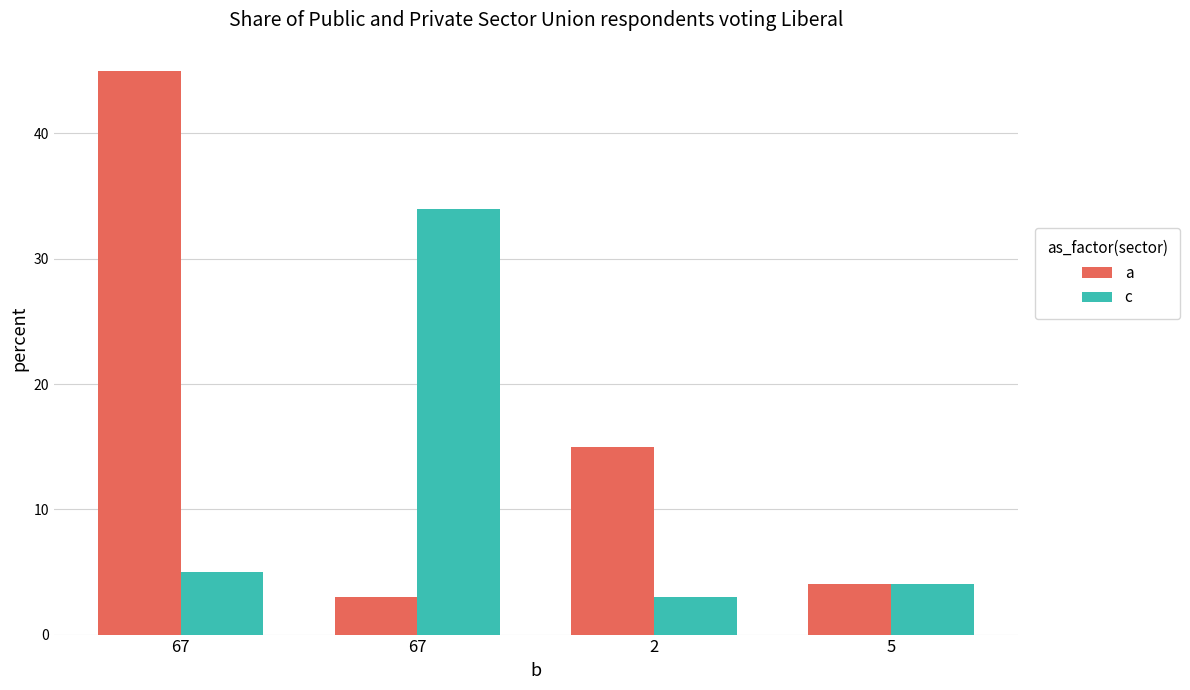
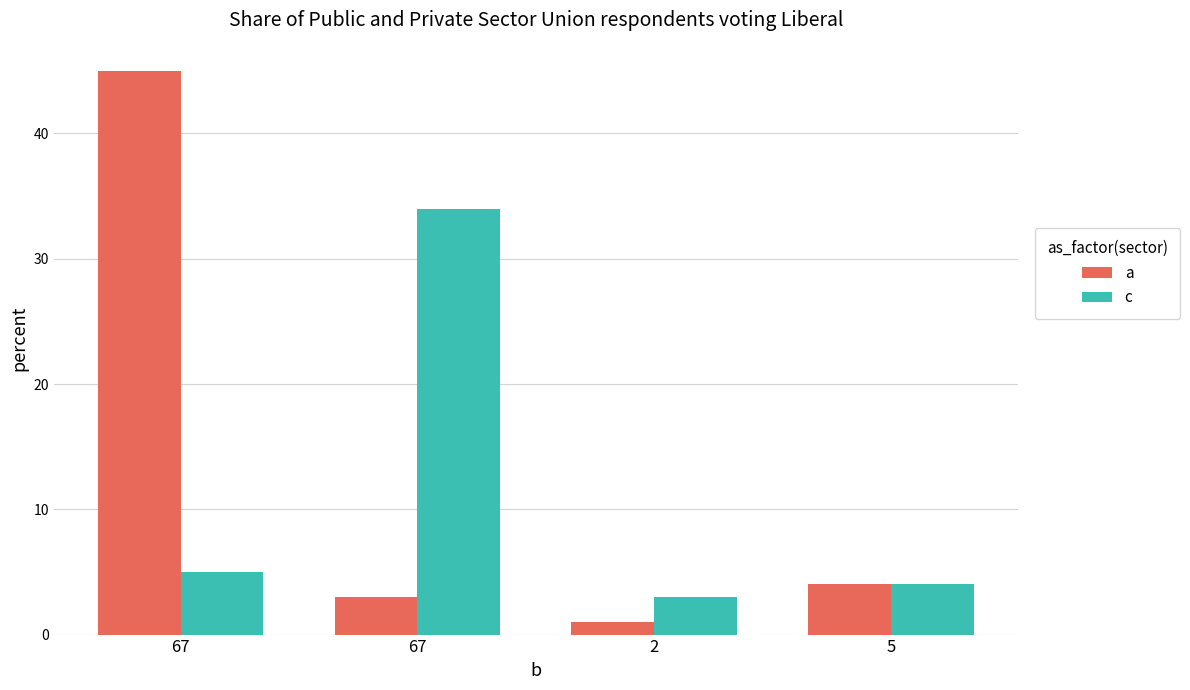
a, 2: 15 -> 1
